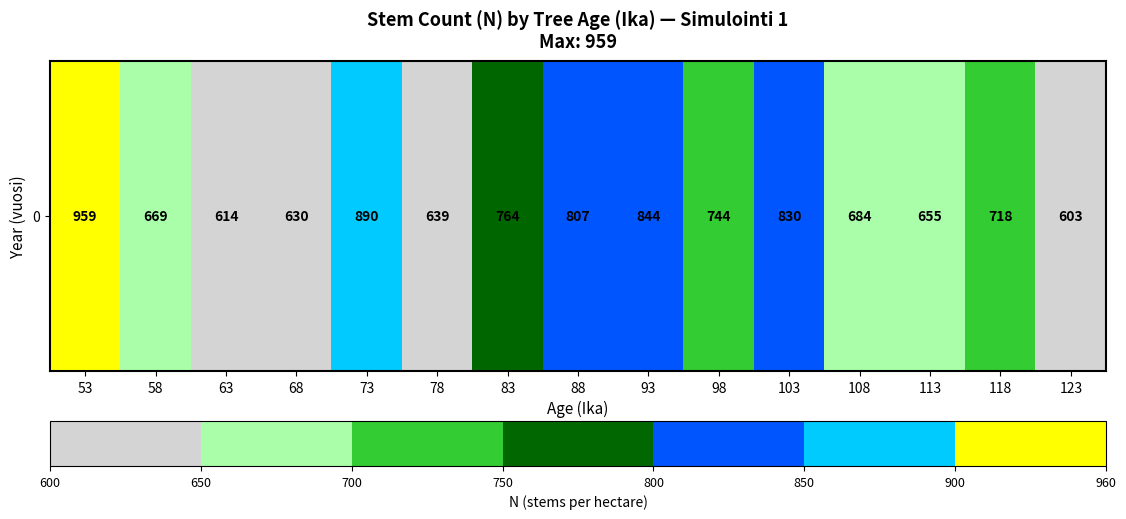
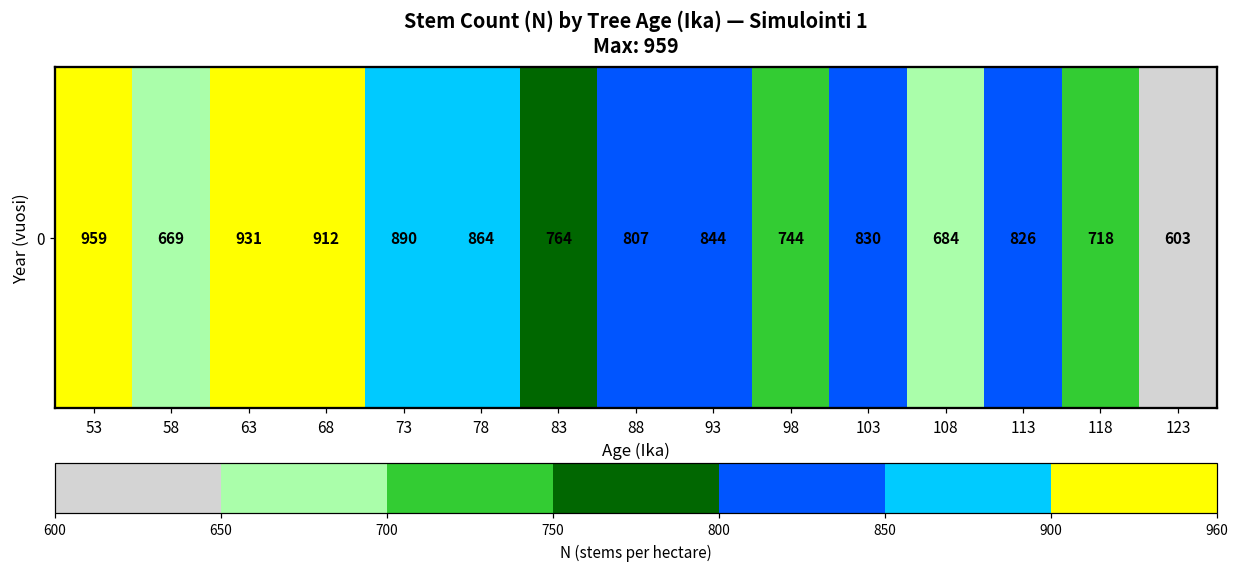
Stem Count (N) by Tree Age (Ika) — Simulointi 1 Max: 959, 0, 63: 614 -> 931
Stem Count (N) by Tree Age (Ika) — Simulointi 1 Max: 959, 0, 68: 630 -> 912
Stem Count (N) by Tree Age (Ika) — Simulointi 1 Max: 959, 0, 78: 639 -> 864
Stem Count (N) by Tree Age (Ika) — Simulointi 1 Max: 959, 0, 113: 655 -> 826
